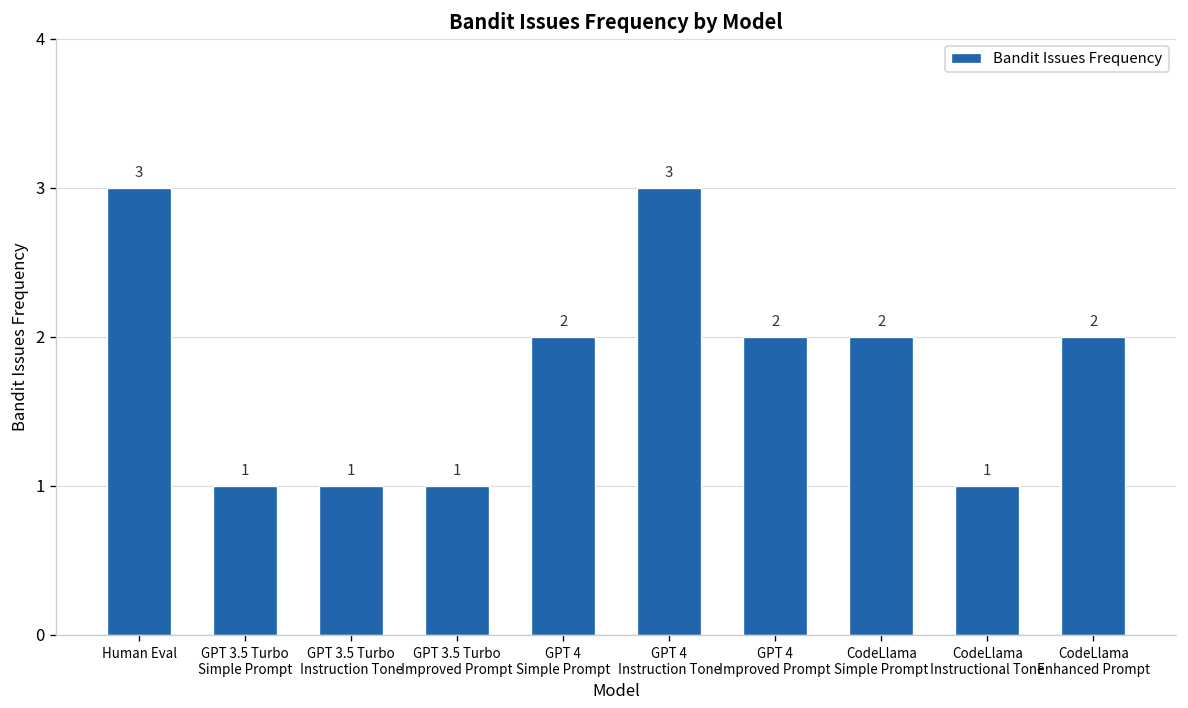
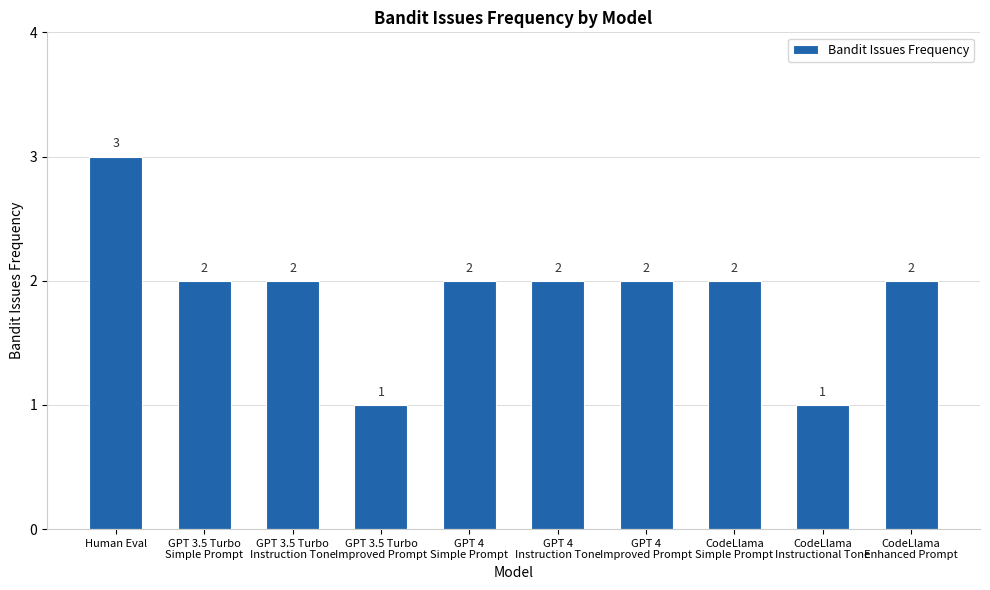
GPT 3.5 Turbo Simple Prompt: 1 -> 2
GPT 3.5 Turbo Instruction Tone: 1 -> 2
GPT 4 Instruction Tone: 3 -> 2
